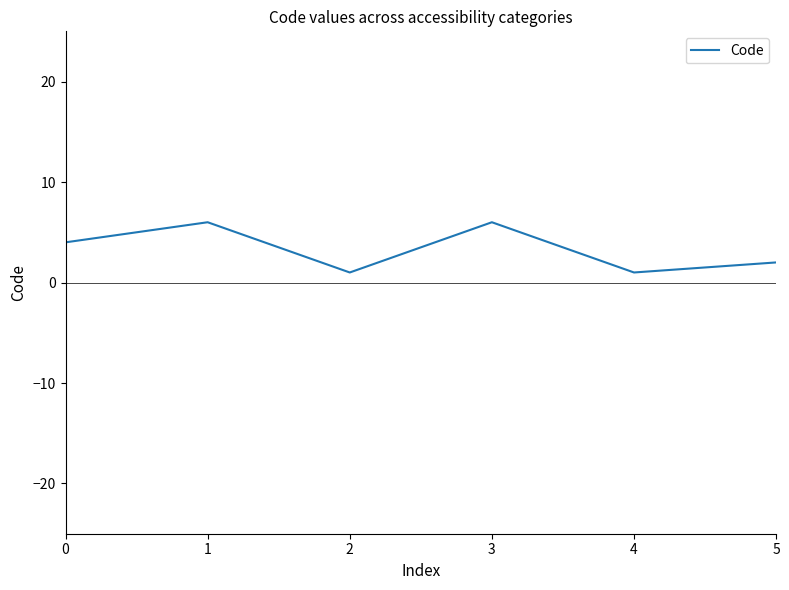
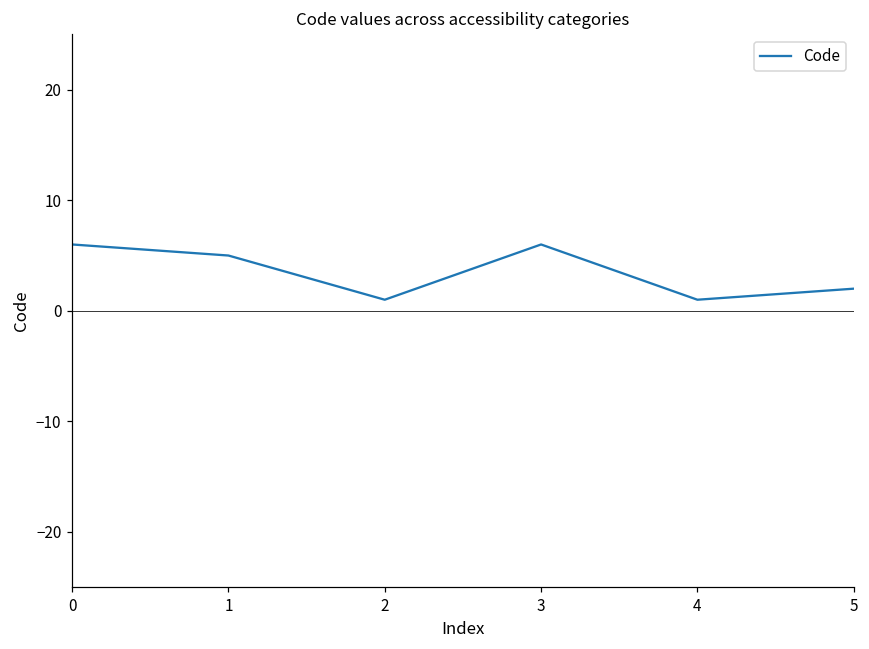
0: 4 -> 6
1: 6 -> 5
